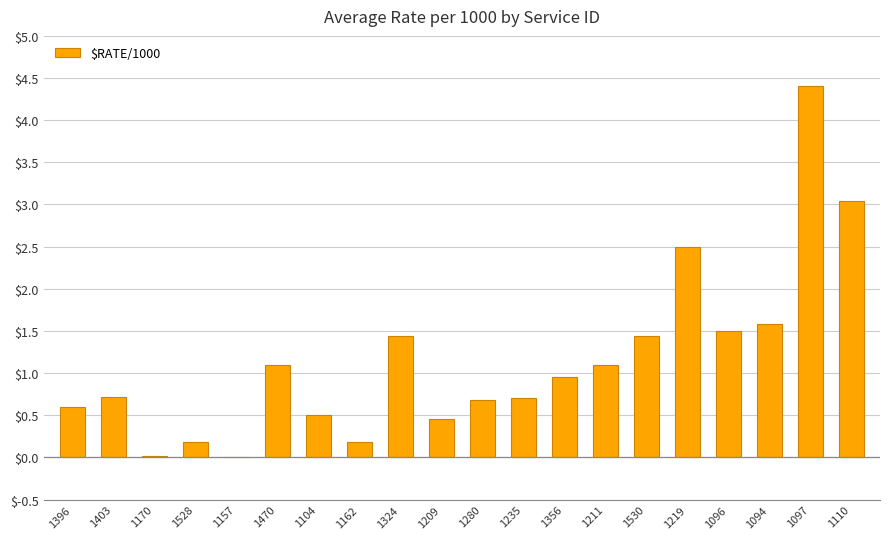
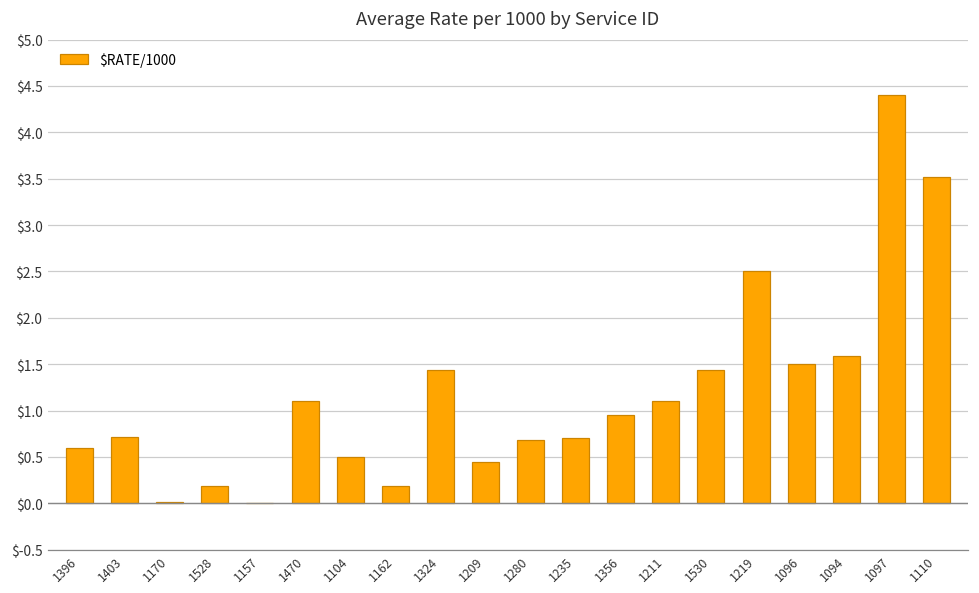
1110: $3.0 -> $3.5
